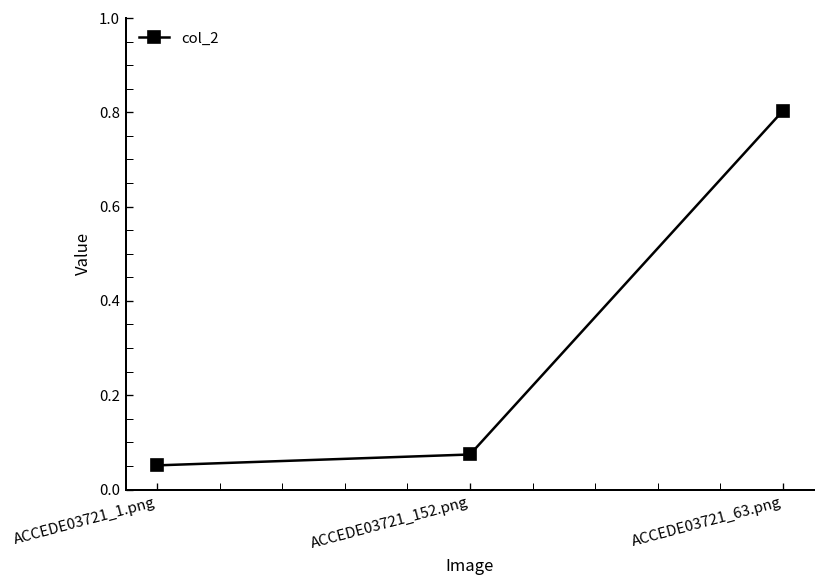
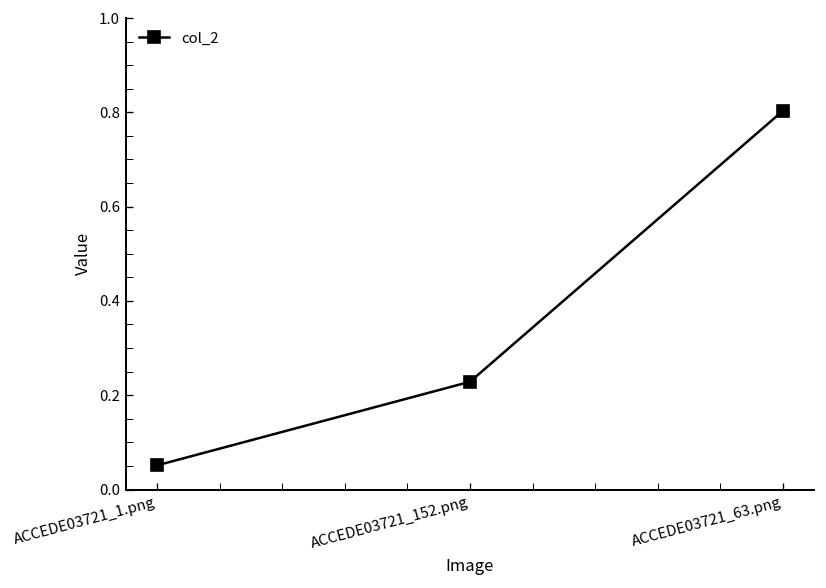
ACCEDE03721_152.png: 0.07 -> 0.23
